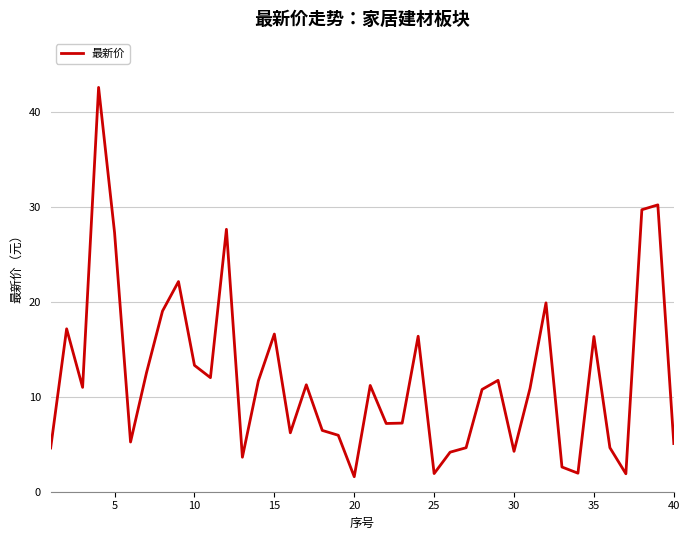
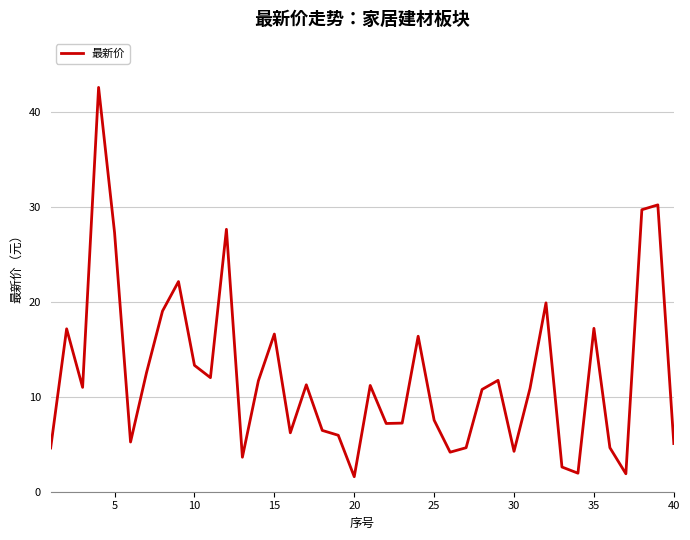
25: 2 -> 8
35: 16 -> 17
